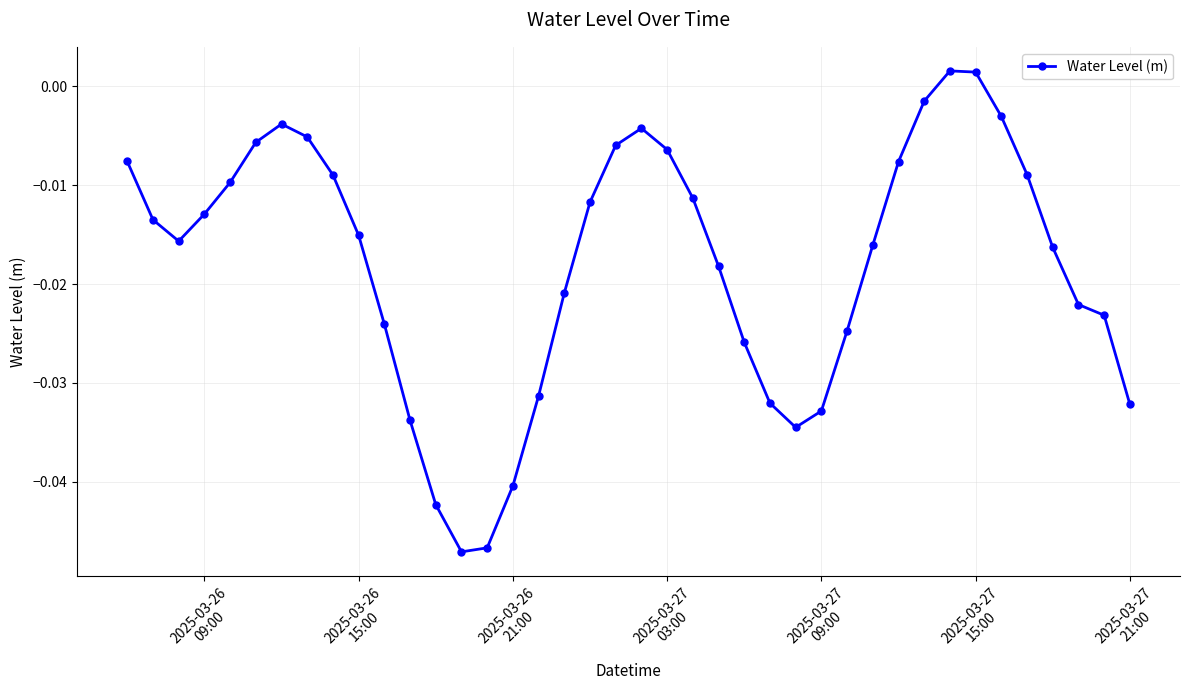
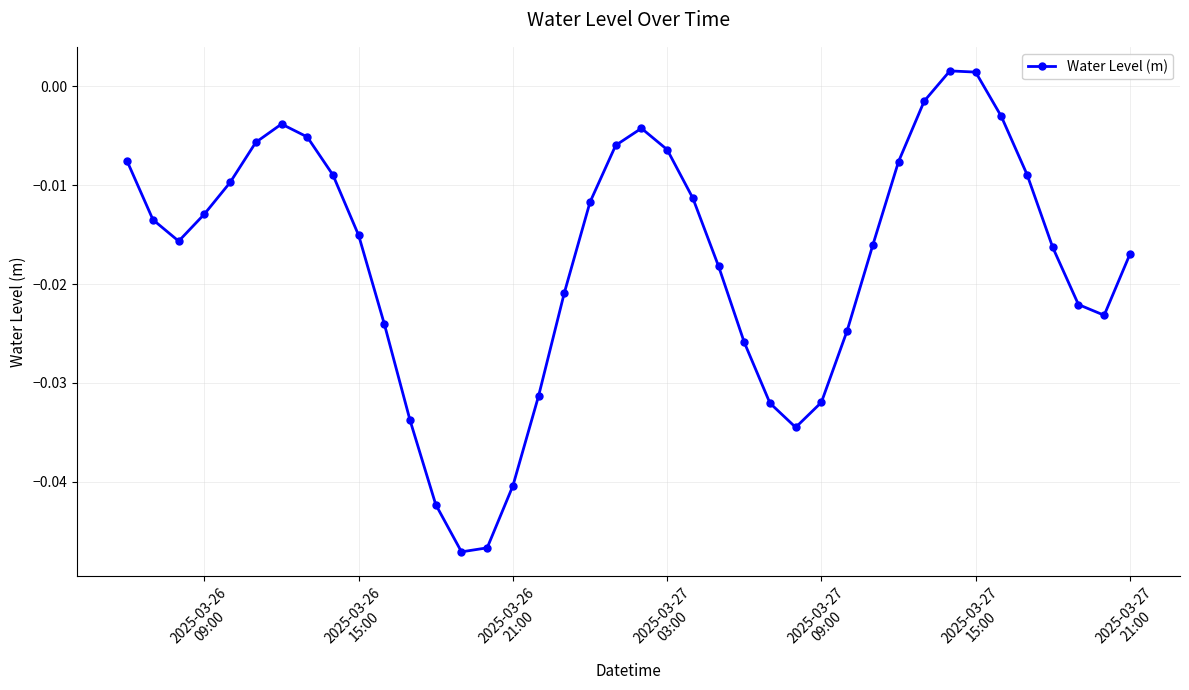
2025-03-27 09:00: -0.033 -> -0.032
2025-03-27 21:00: -0.032 -> -0.017
